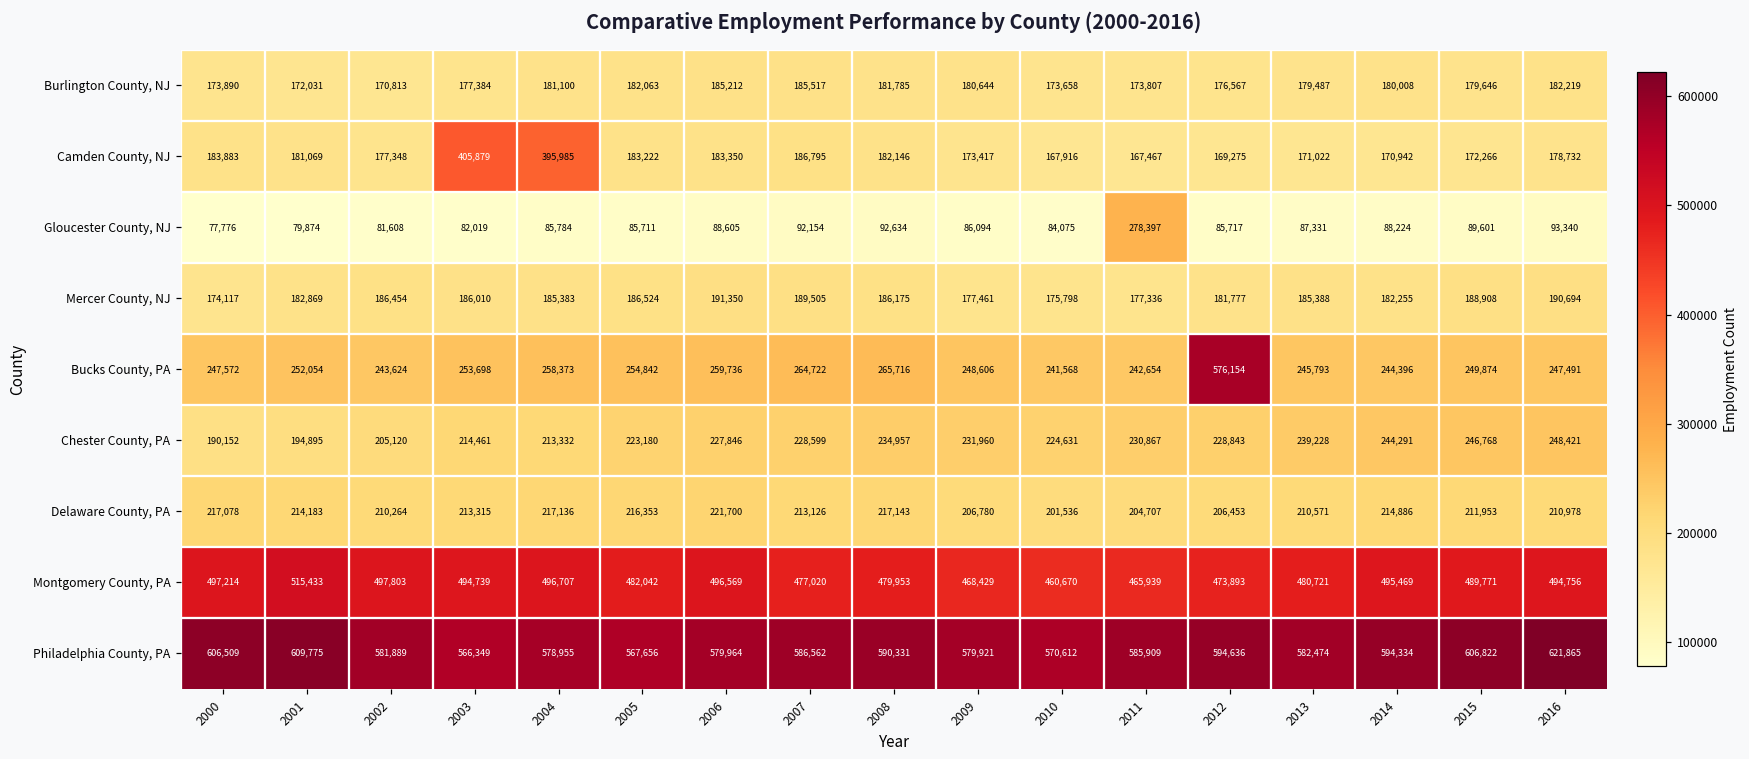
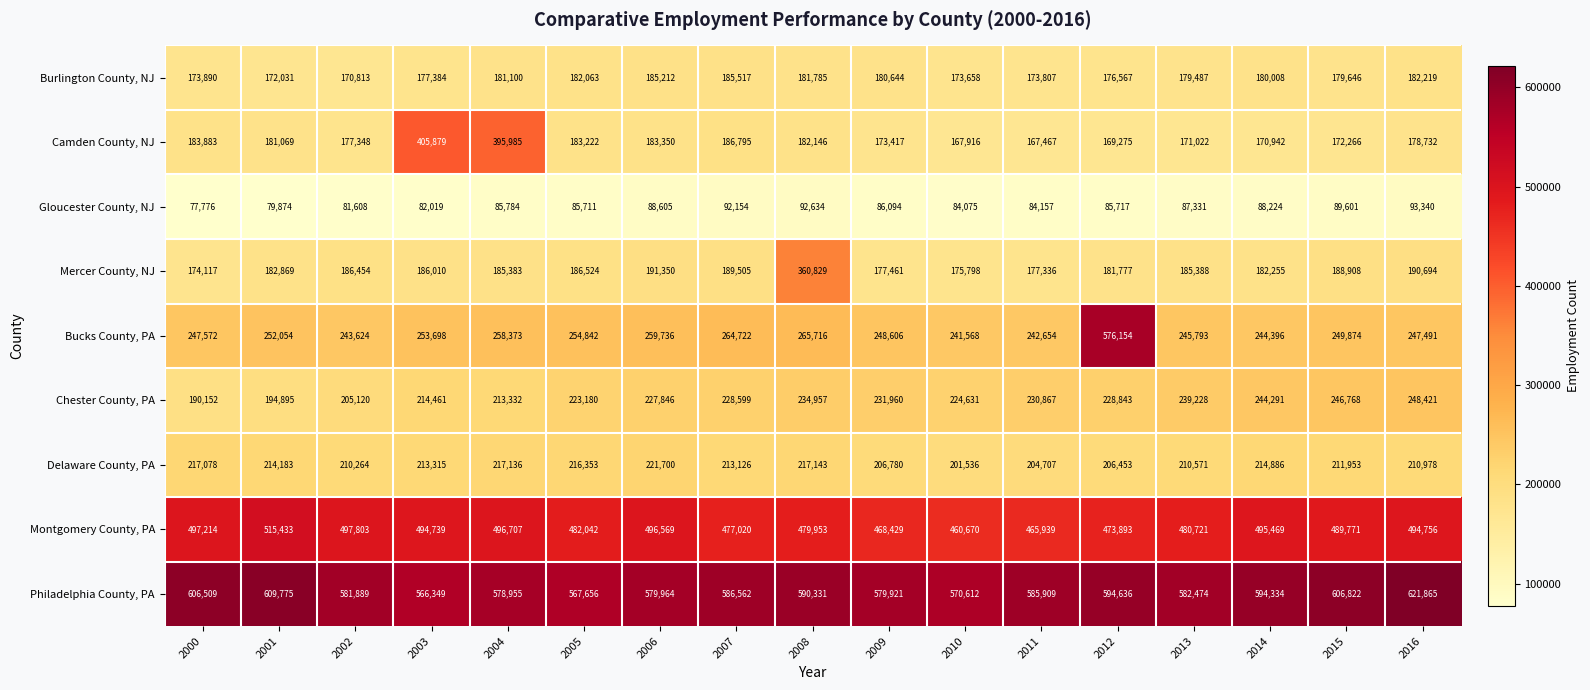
Gloucester County, NJ, 2011: 278,397 -> 84,157
Mercer County, NJ, 2008: 186,175 -> 360,829
